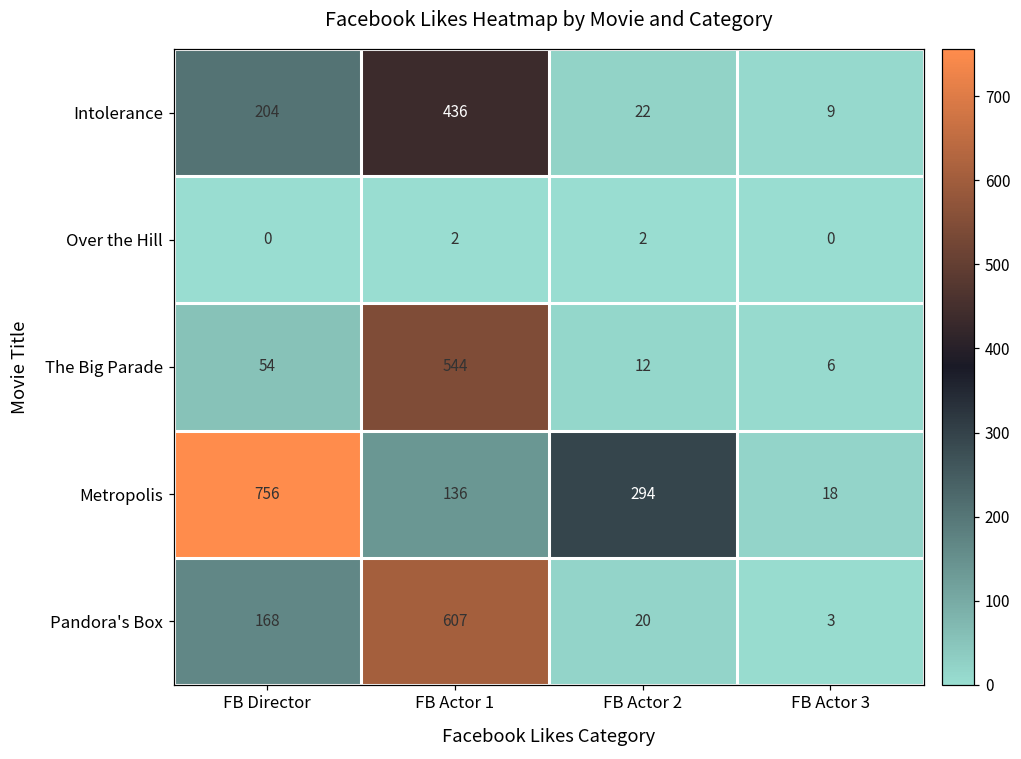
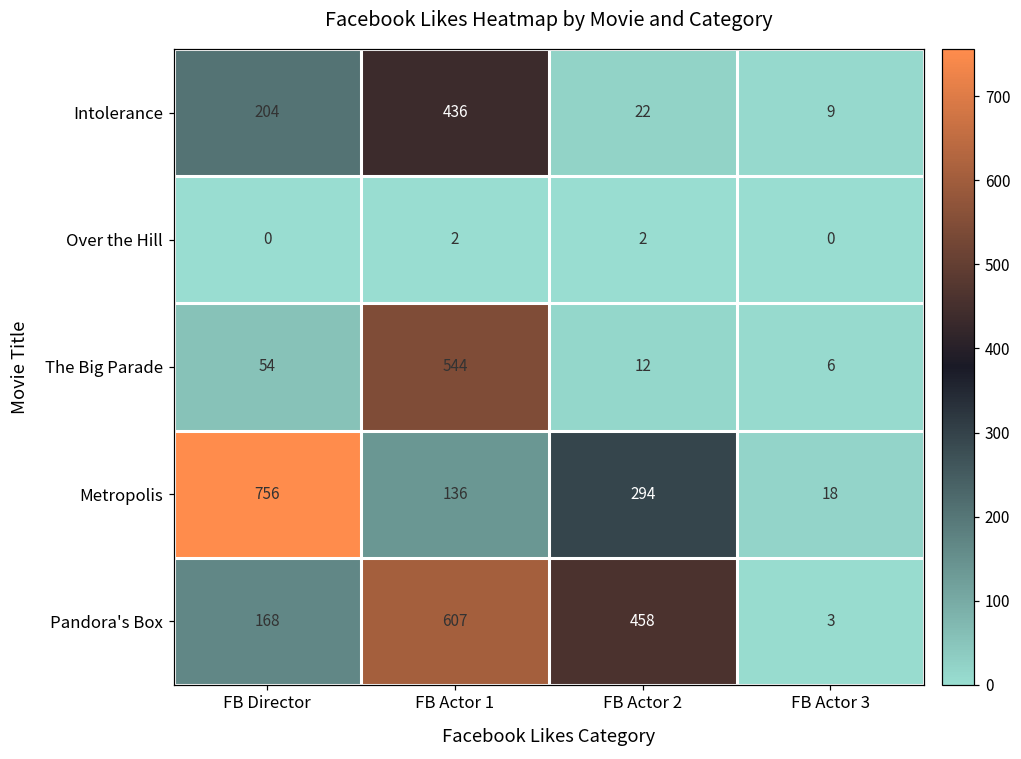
Pandora's Box, FB Actor 2: 20 -> 458
